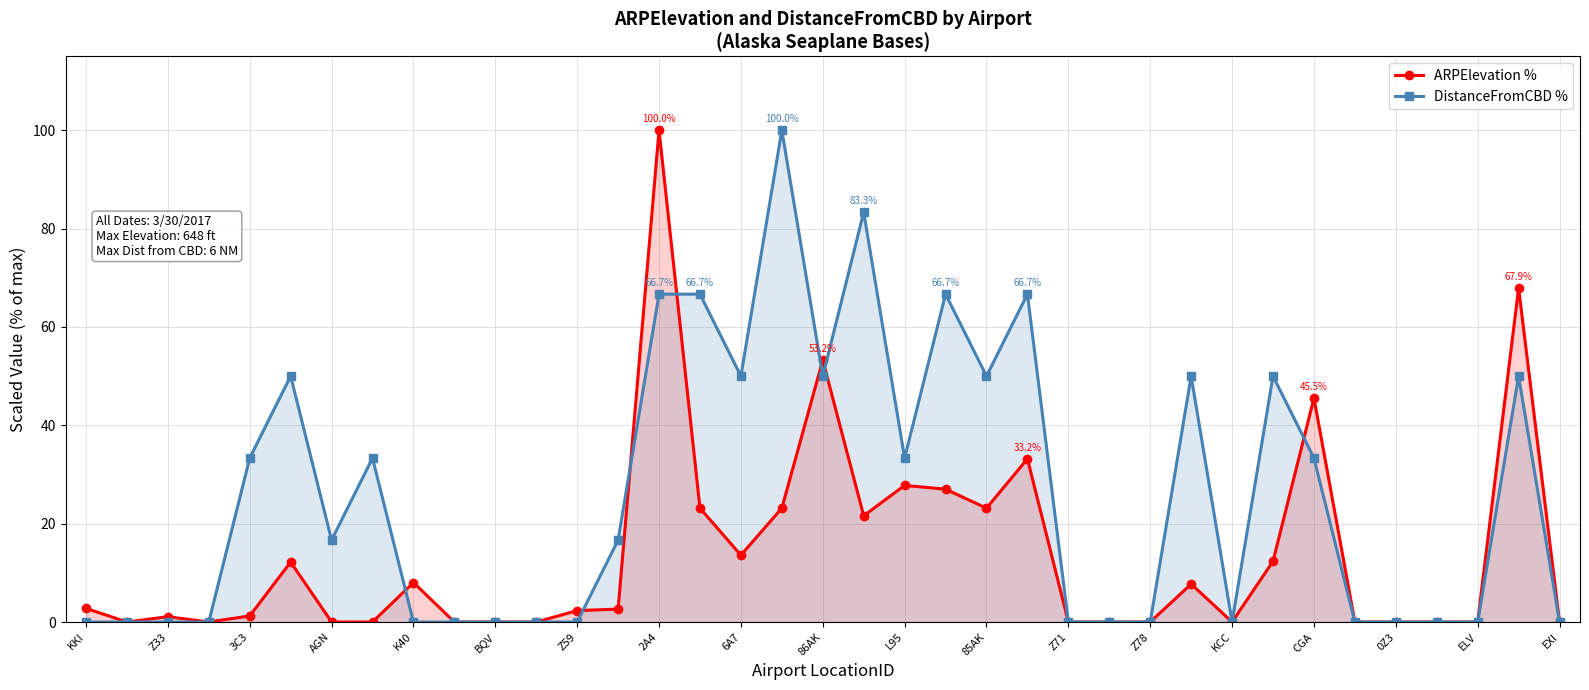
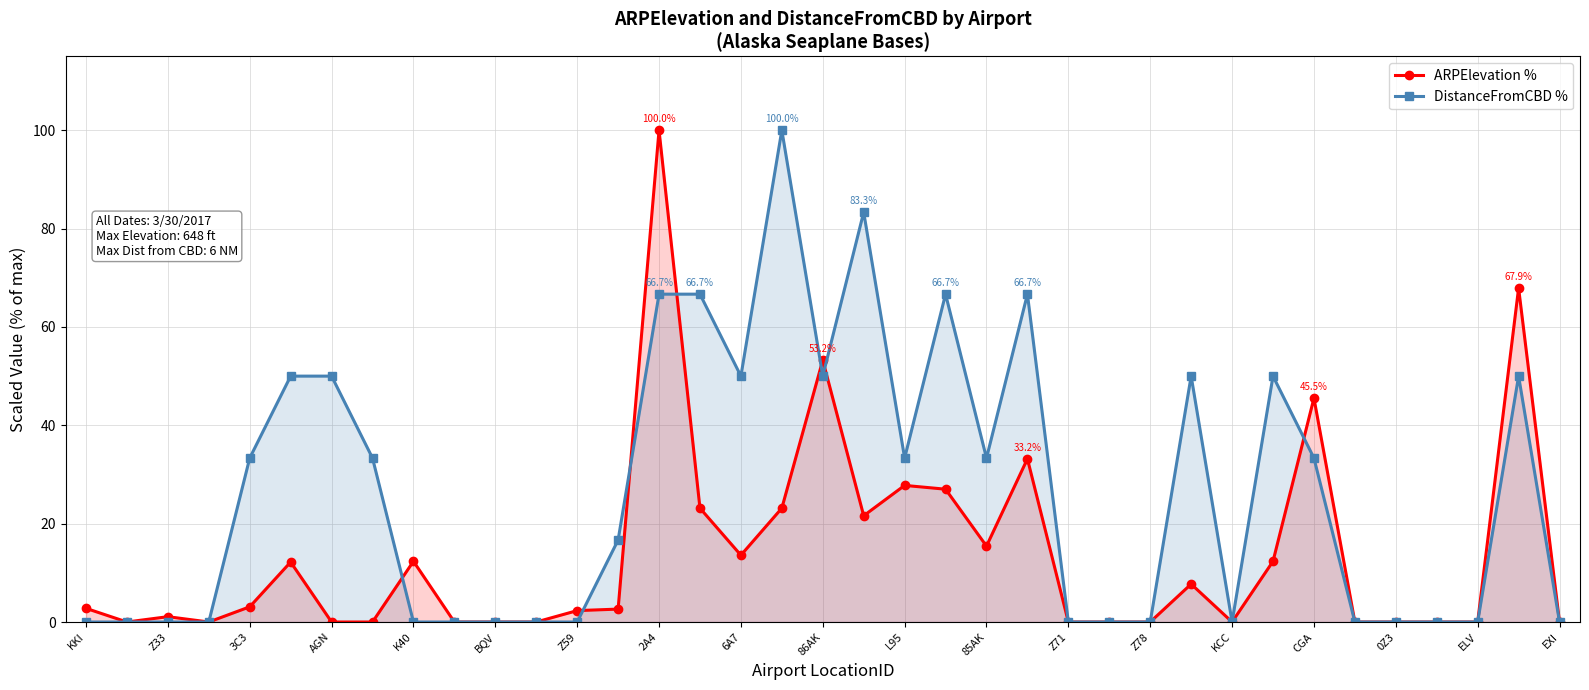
ARPElevation %, 3C3: 1 -> 3
DistanceFromCBD %, AGN: 17 -> 50
ARPElevation %, K40: 8 -> 12
ARPElevation %, 85AK: 23 -> 15
DistanceFromCBD %, 85AK: 50 -> 33
